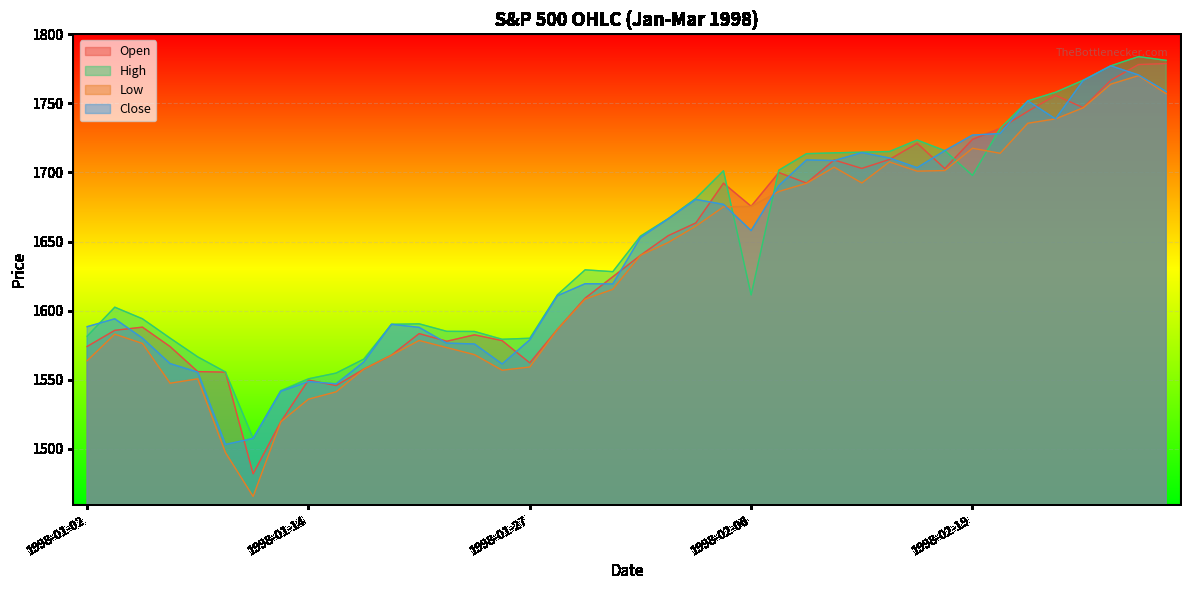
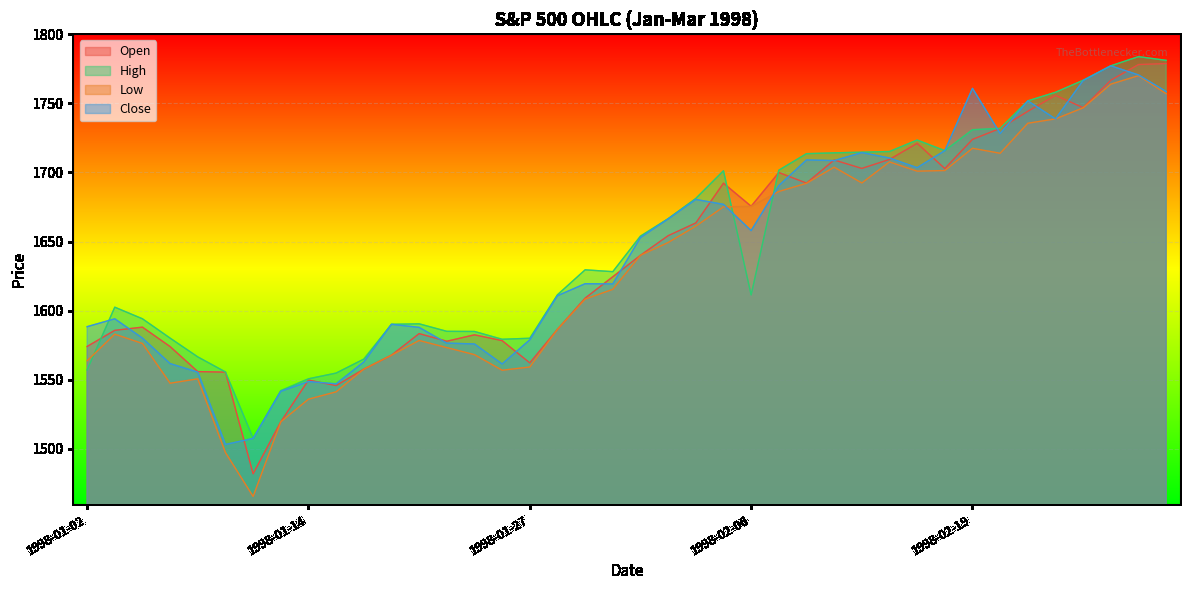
High, 1998-01-02: 1582 -> 1557
High, 1998-02-19: 1698 -> 1731
Close, 1998-02-19: 1727 -> 1761
